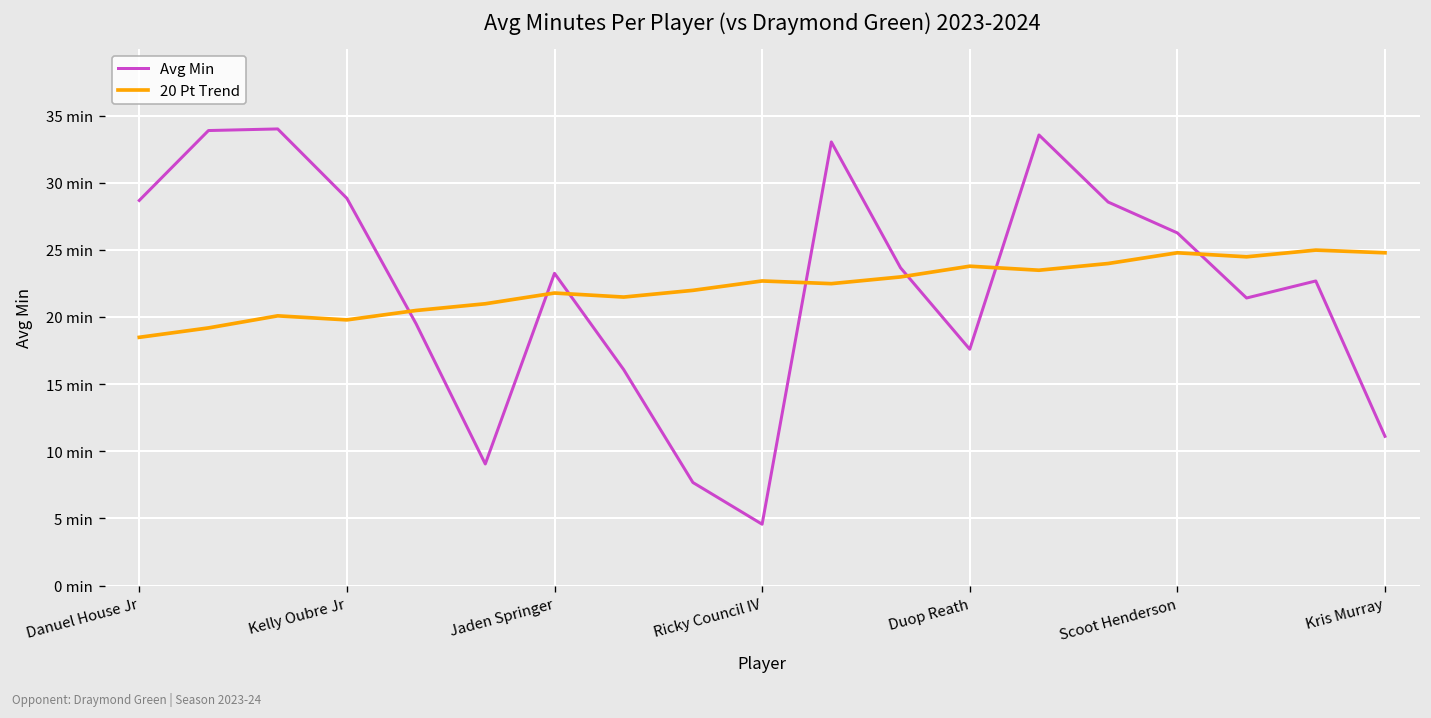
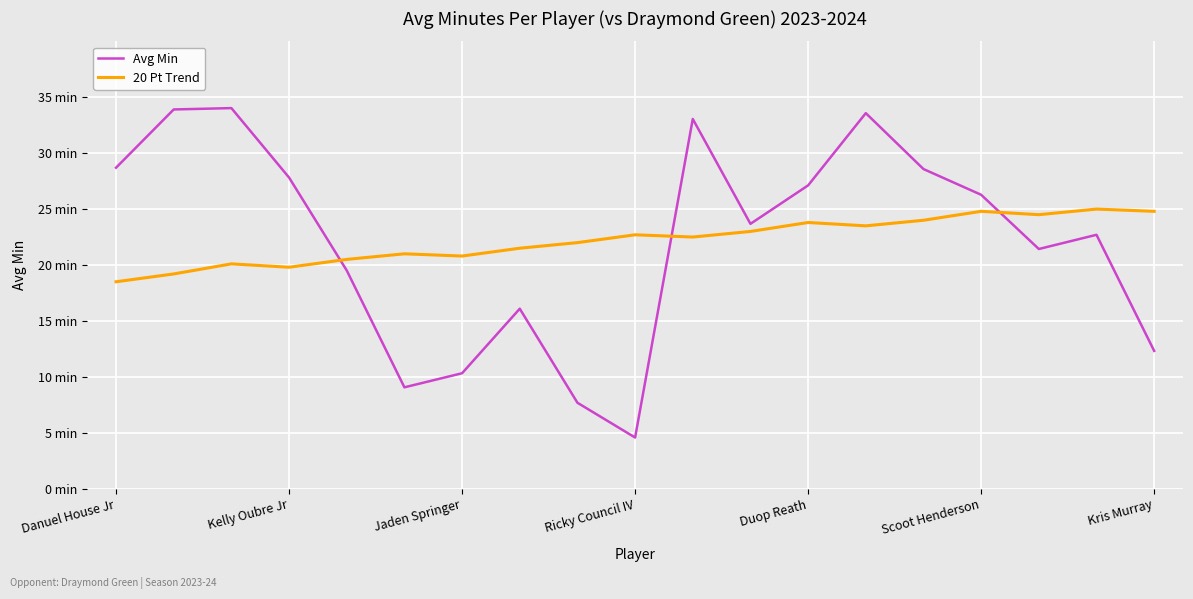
Avg Min, Kelly Oubre Jr: 28.9 min -> 27.8 min
Avg Min, Jaden Springer: 23.3 min -> 10.3 min
20 Pt Trend, Jaden Springer: 21.8 min -> 20.8 min
Avg Min, Duop Reath: 17.6 min -> 27.1 min
Avg Min, Kris Murray: 11.1 min -> 12.3 min
